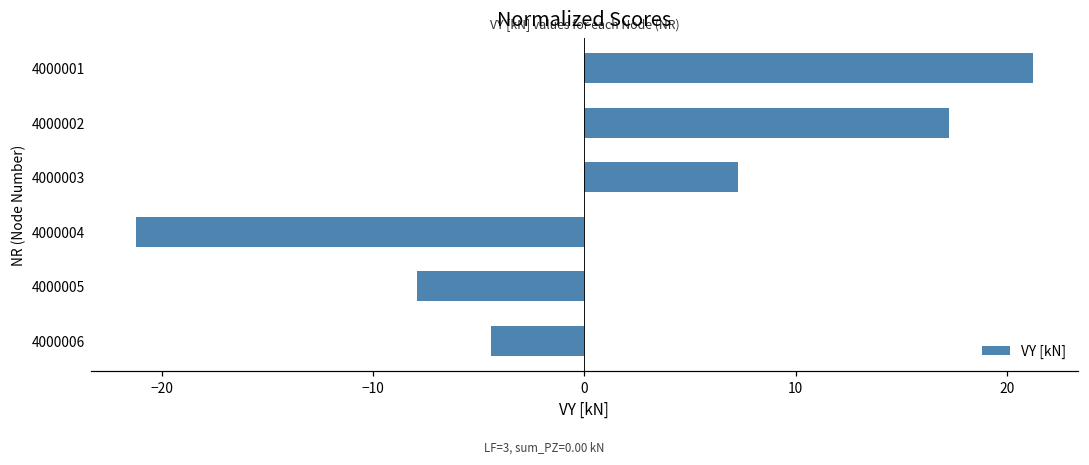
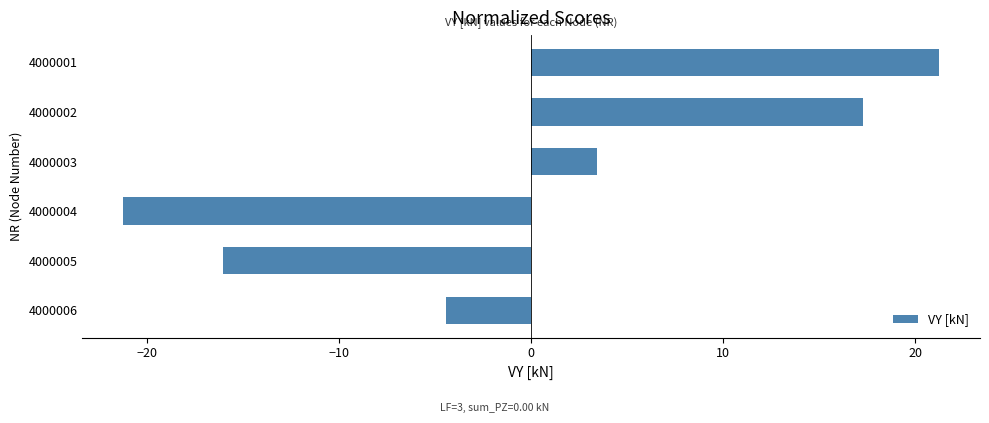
4000003: 7.3 -> 3.4
4000005: -7.9 -> -16.1
